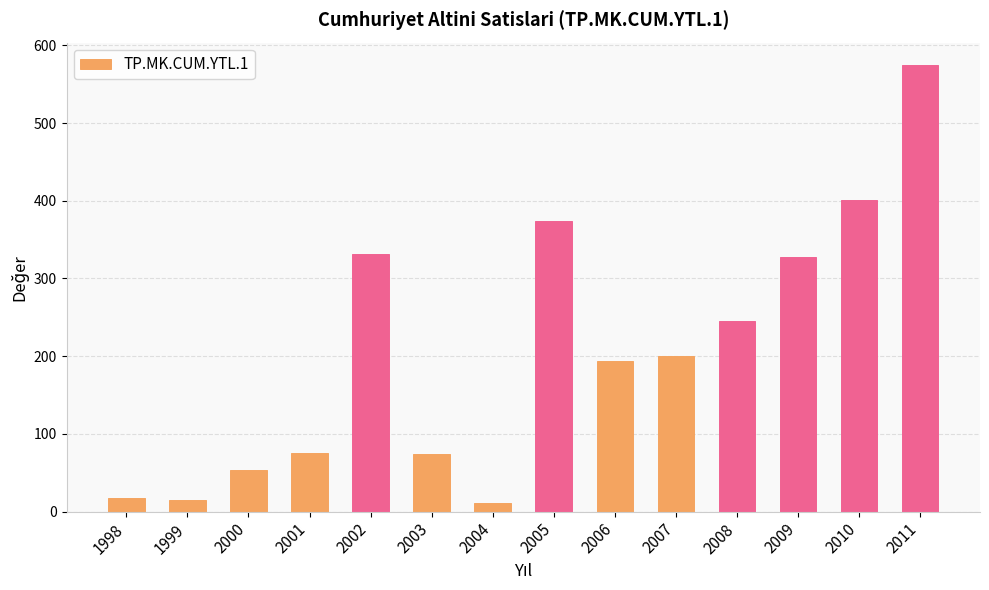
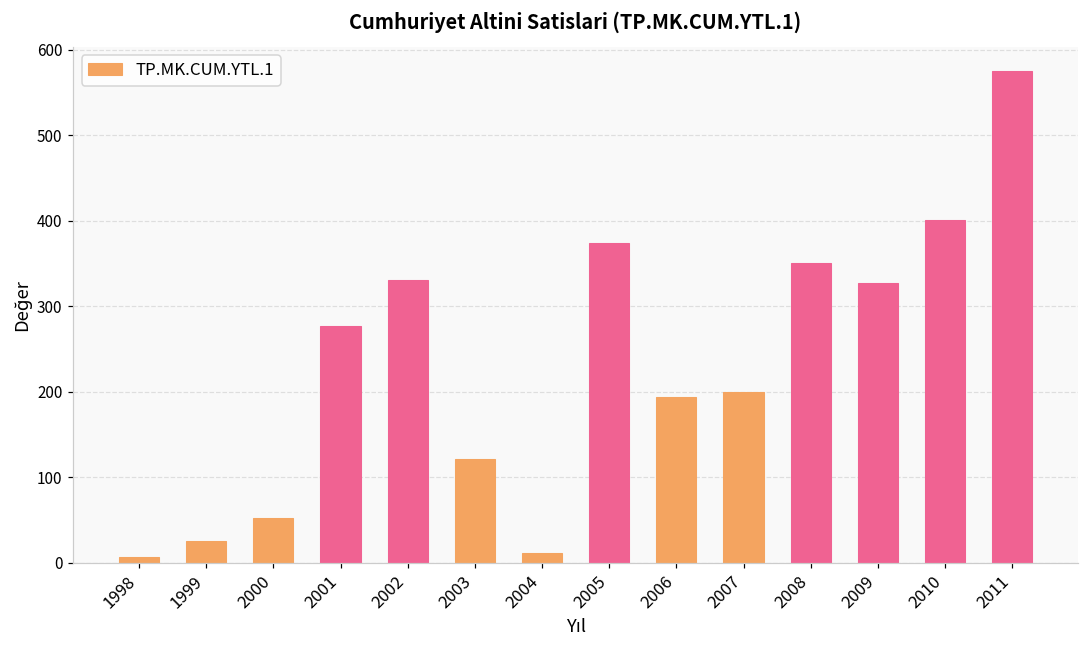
1998: 20 -> 10
1999: 10 -> 30
2001: 70 -> 280
2003: 70 -> 120
2008: 250 -> 350
